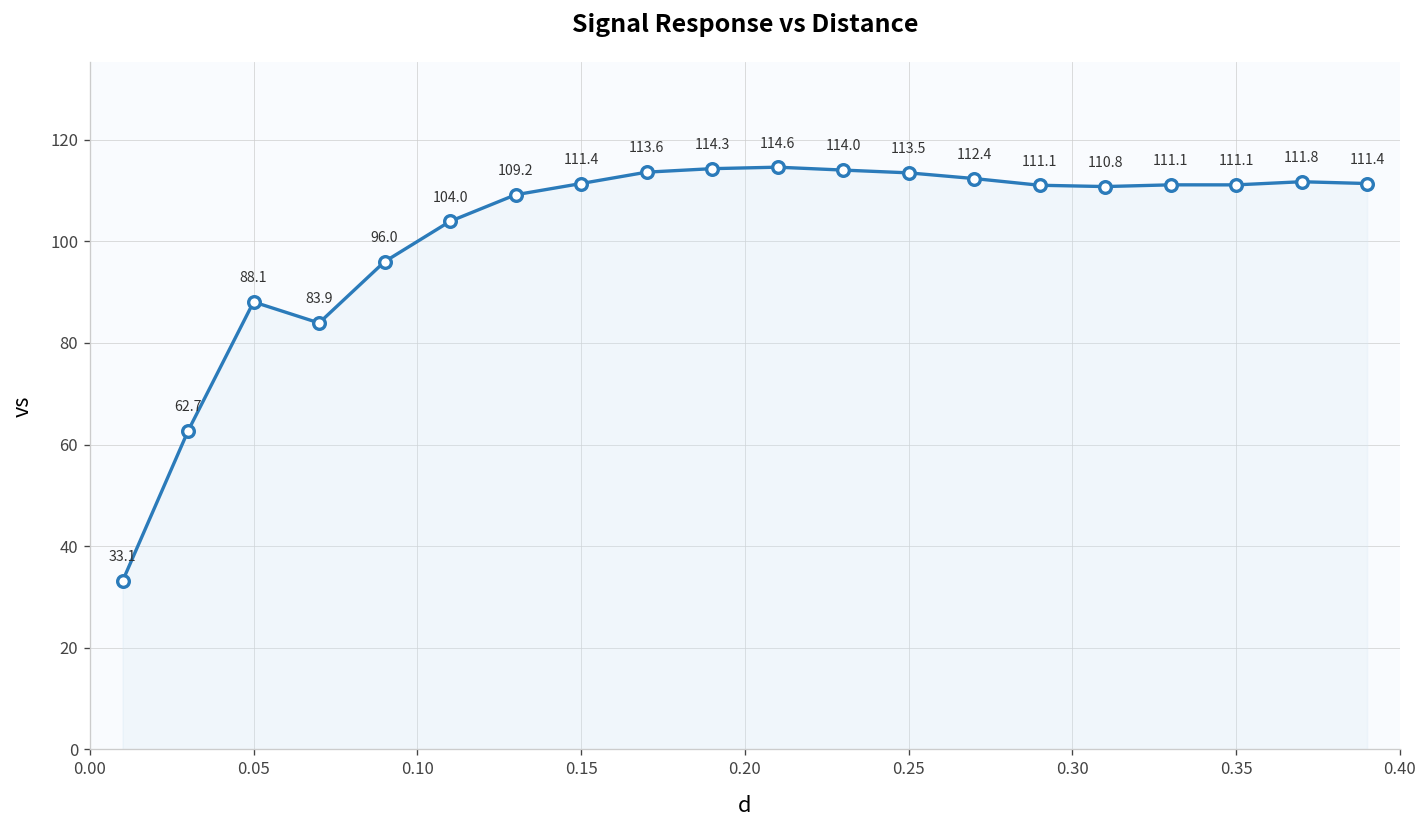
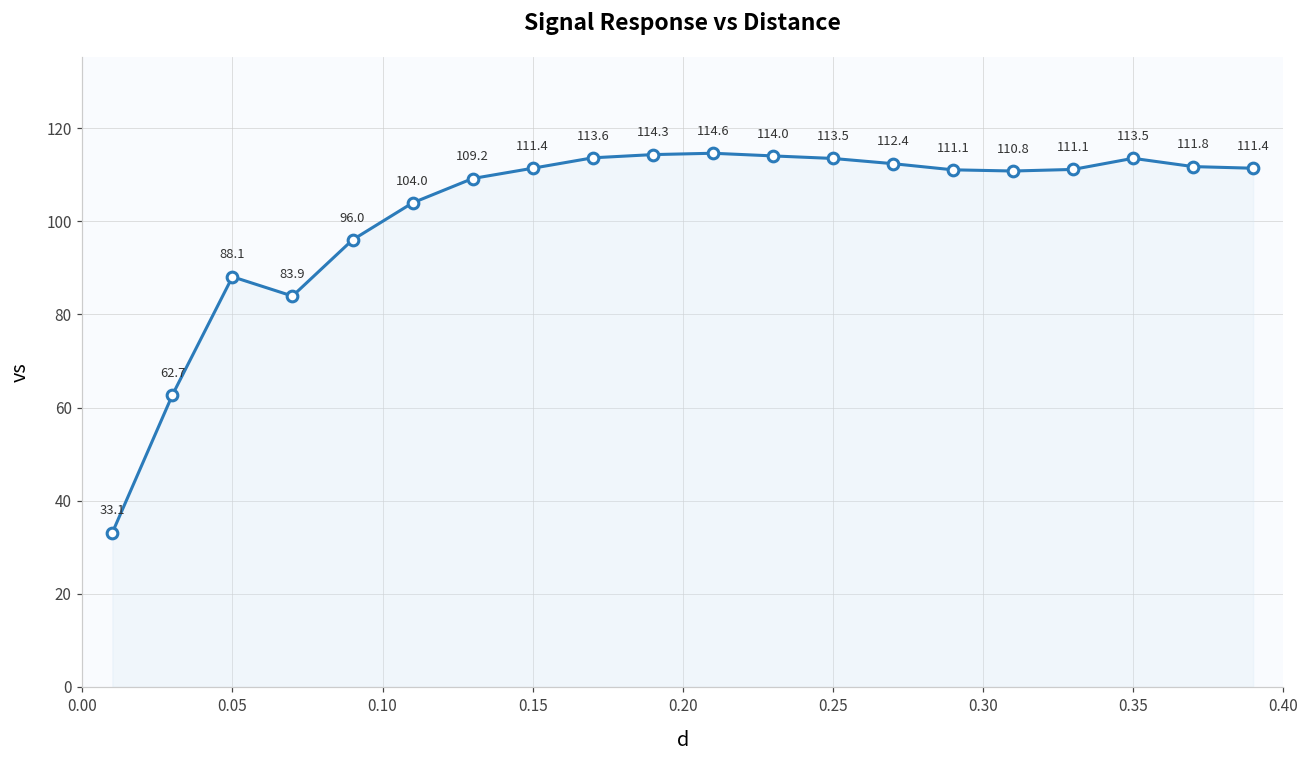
0.35: 111.1 -> 113.5
